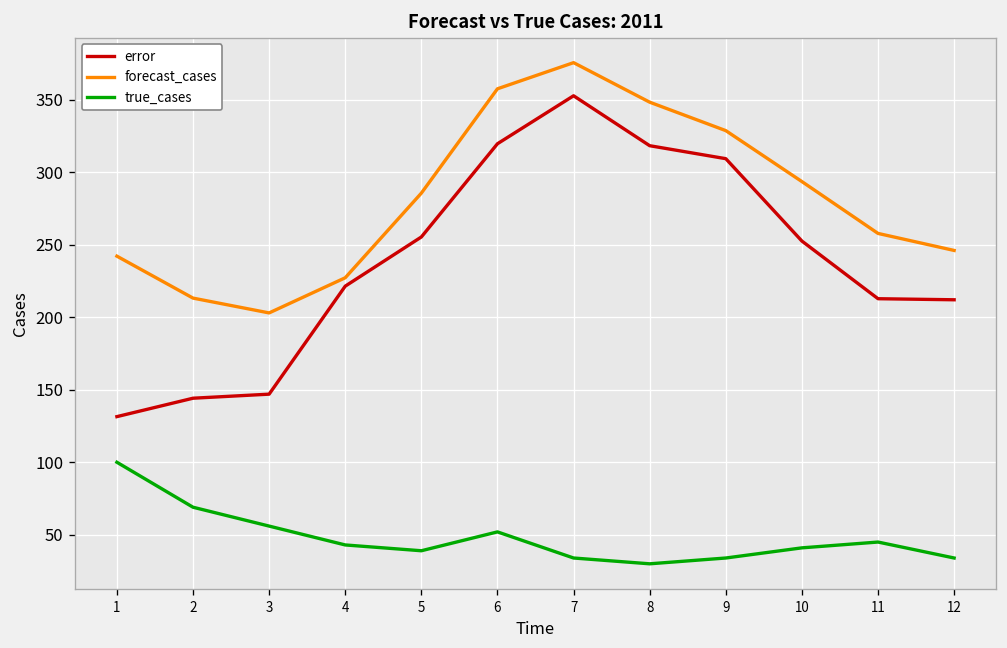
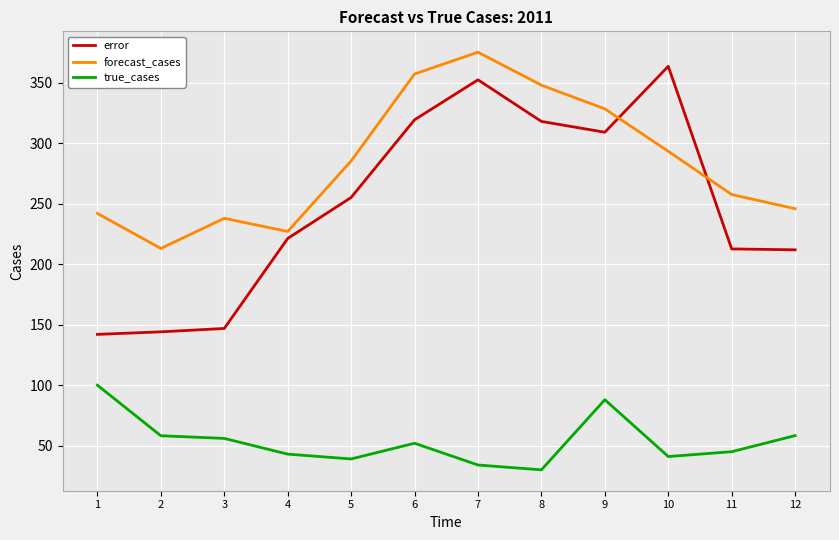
error, 1: 131 -> 142
true_cases, 2: 69 -> 58
forecast_cases, 3: 203 -> 238
true_cases, 9: 34 -> 88
error, 10: 252 -> 364
true_cases, 12: 34 -> 58
